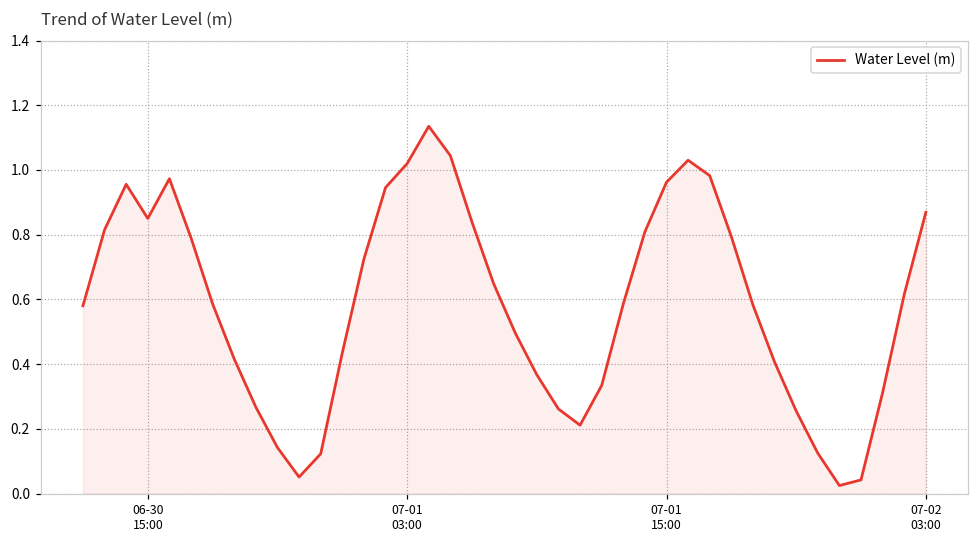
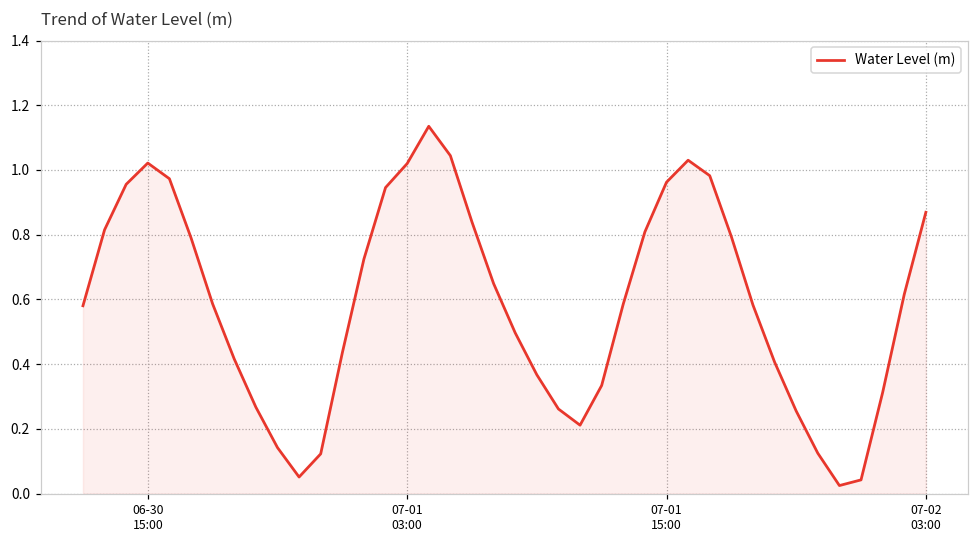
06-30 15:00: 0.85 -> 1.02
